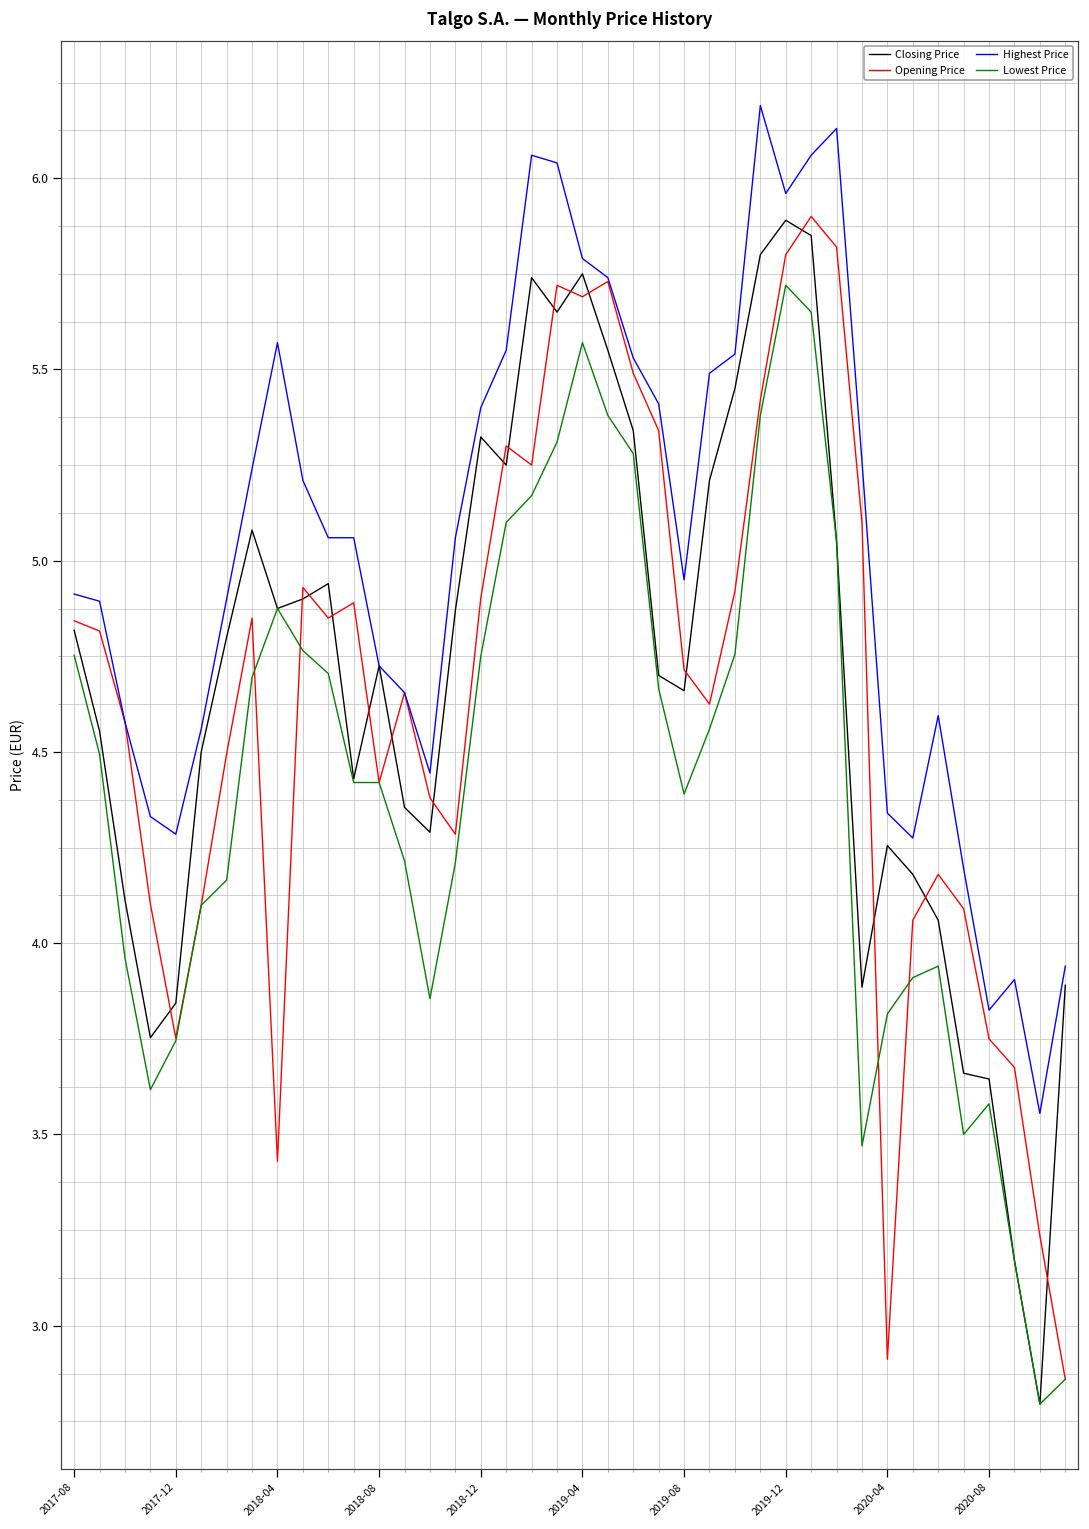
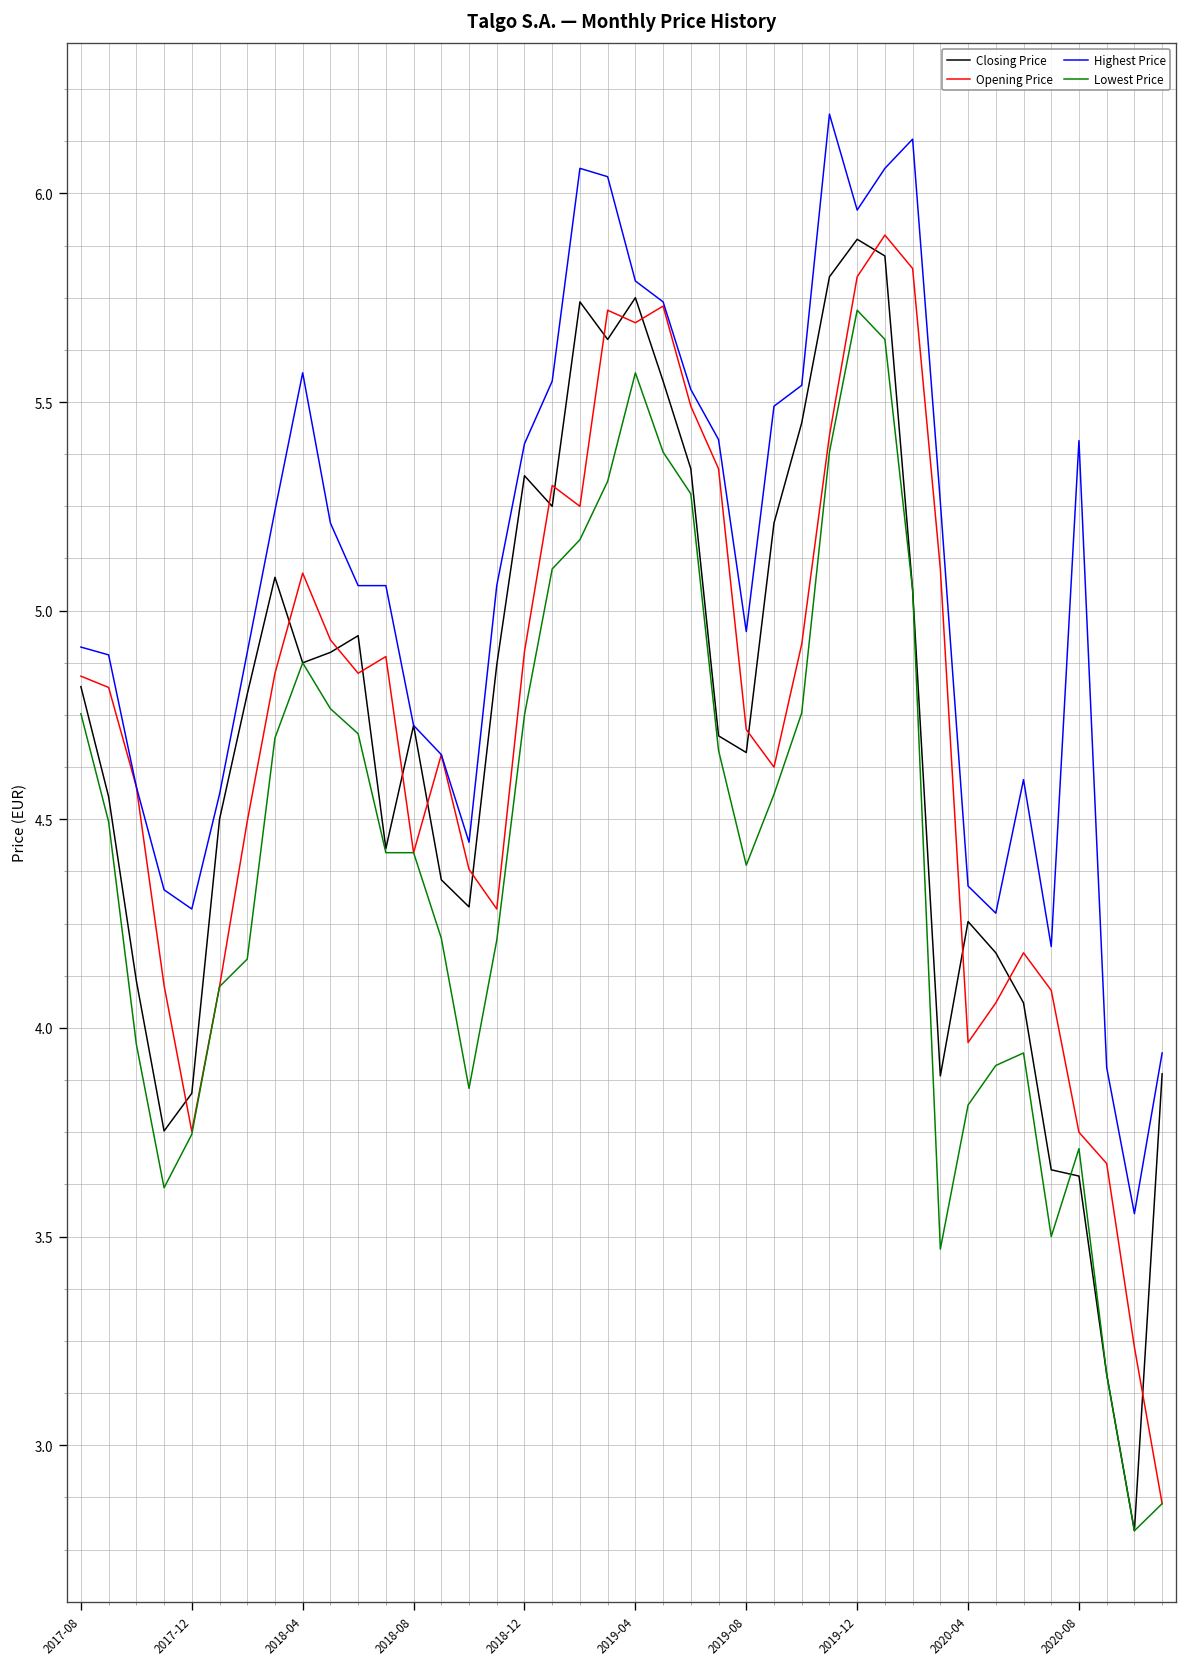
Opening Price, 2018-04: 3.43 -> 5.09
Opening Price, 2020-04: 2.91 -> 3.96
Highest Price, 2020-08: 3.83 -> 5.41
Lowest Price, 2020-08: 3.58 -> 3.71
